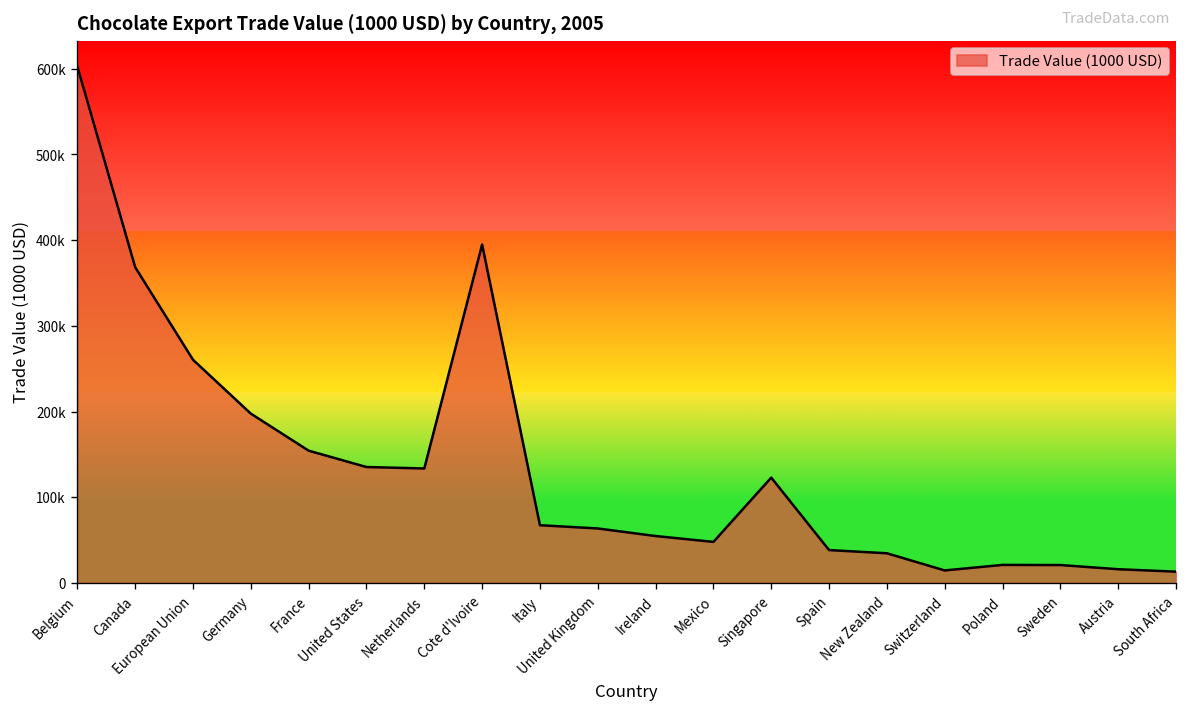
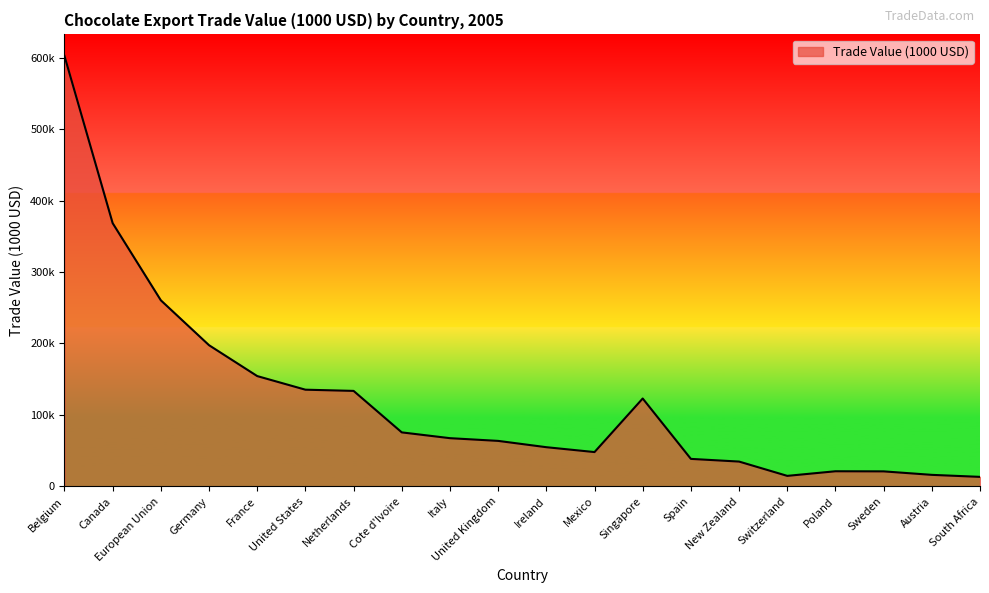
Cote d'Ivoire: 390000 -> 80000
